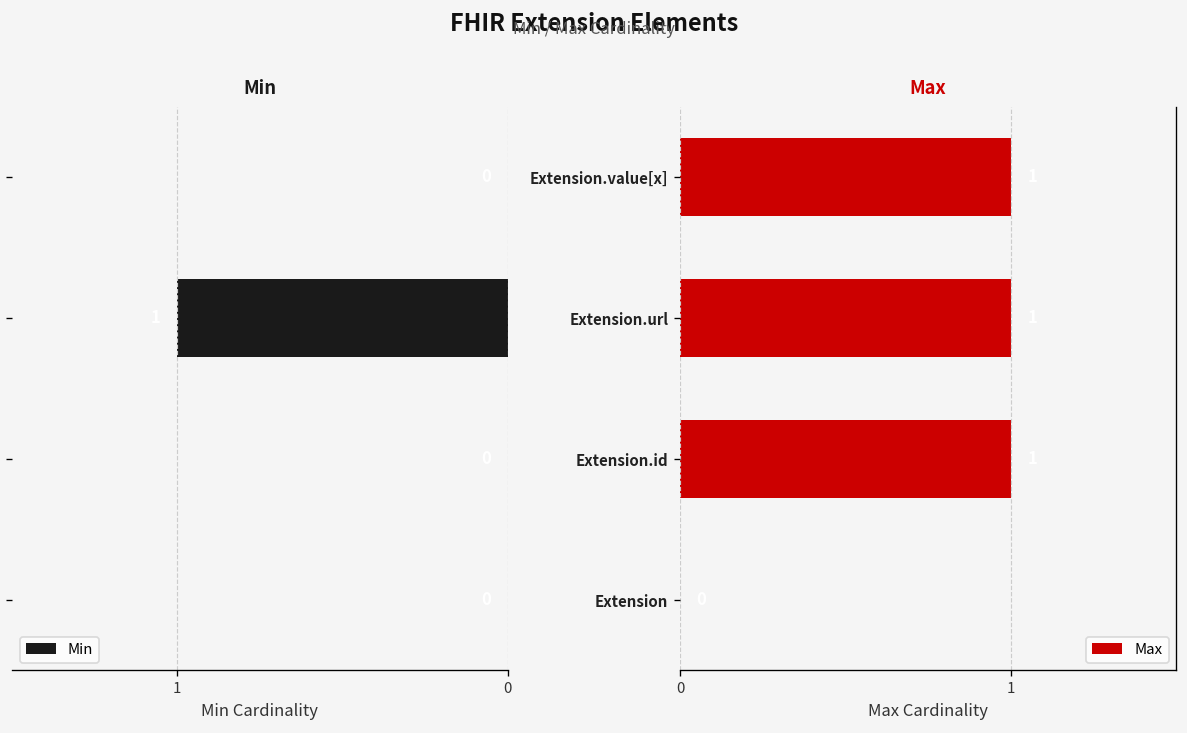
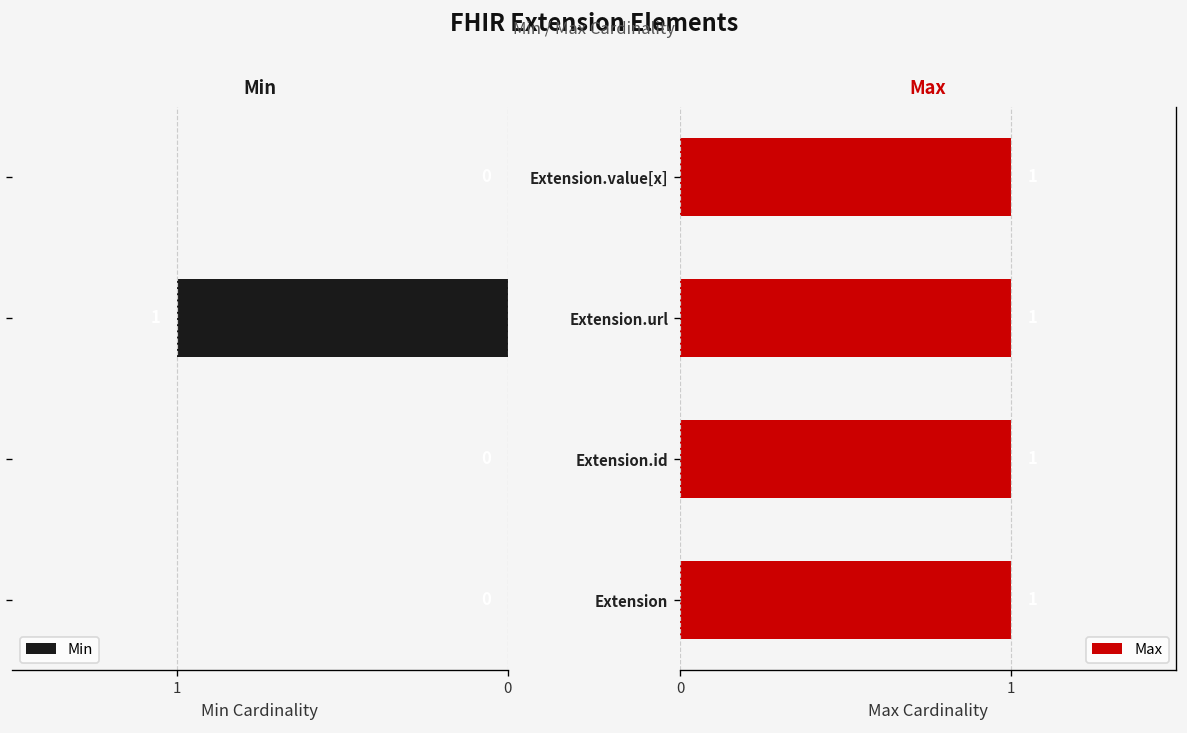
Max, Extension: 0 -> 1
